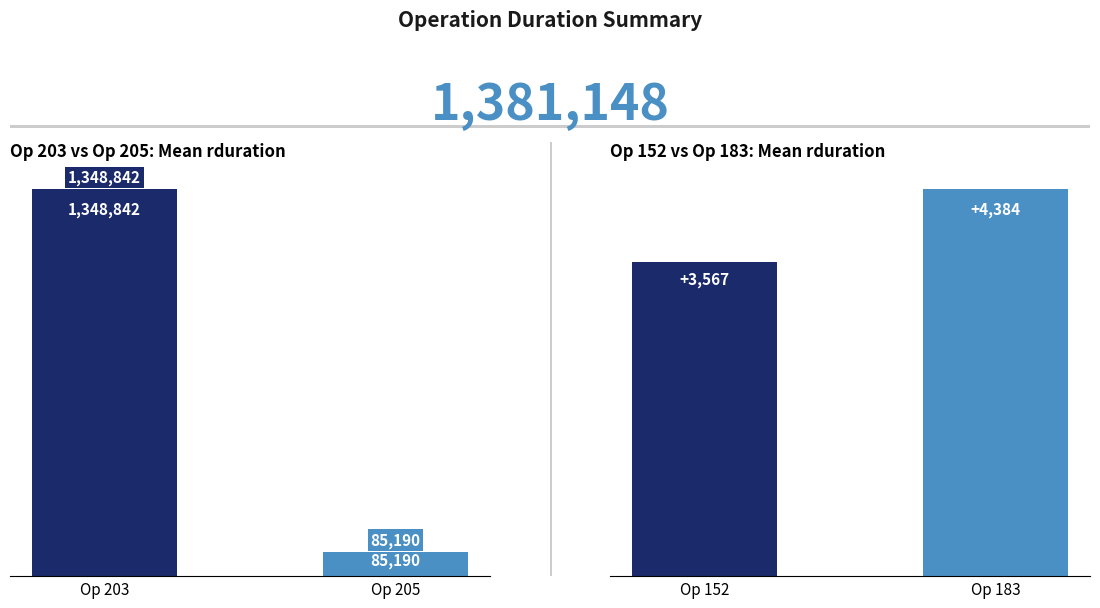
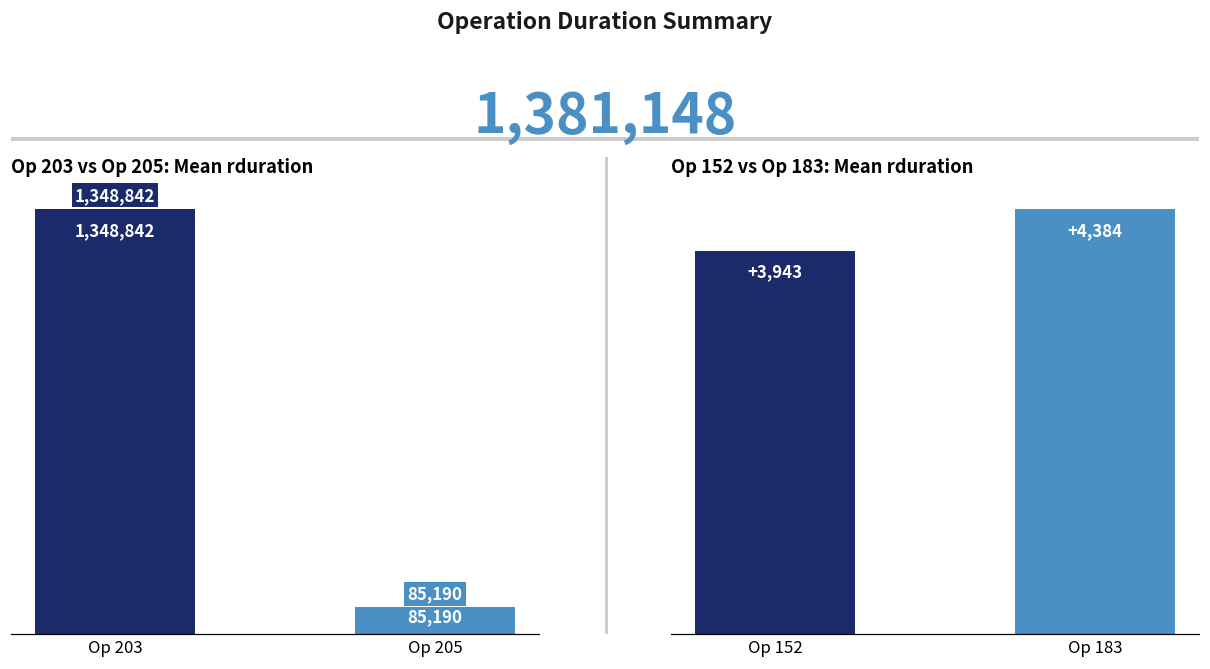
Op 152 vs Op 183: Mean rduration, Op 152: +3,567 -> +3,943
